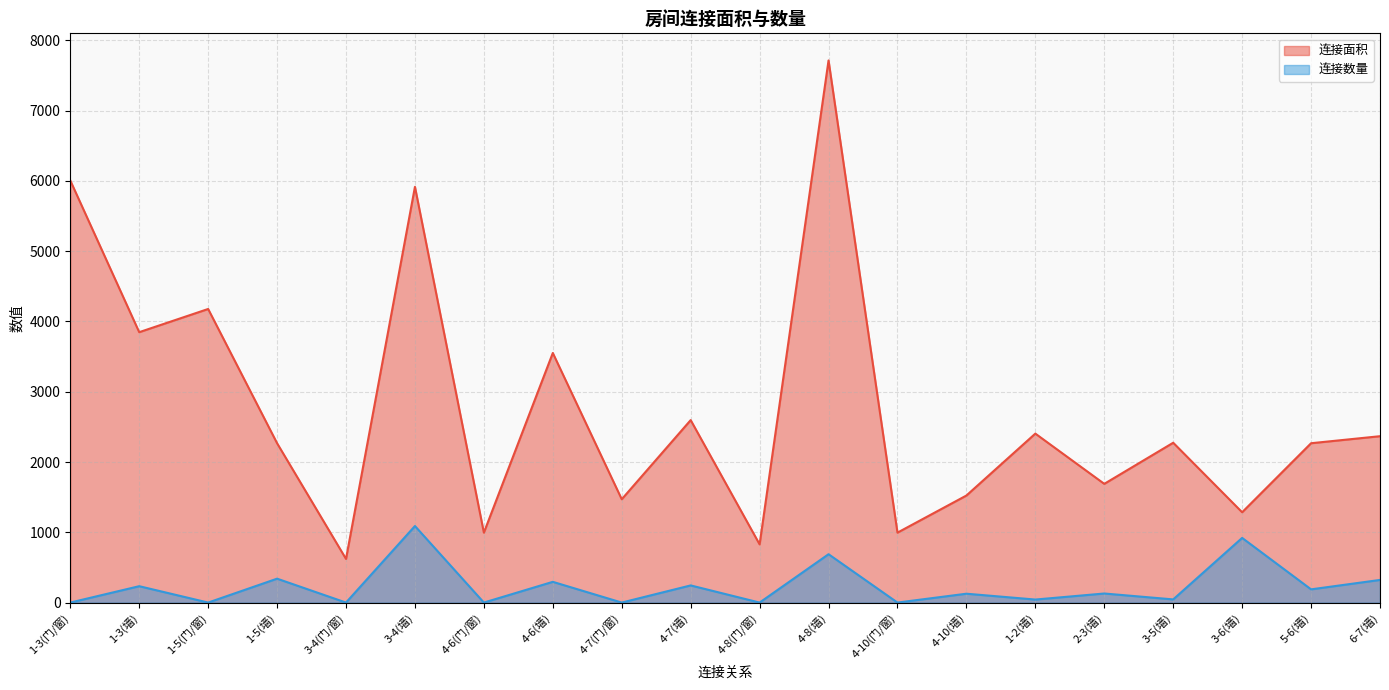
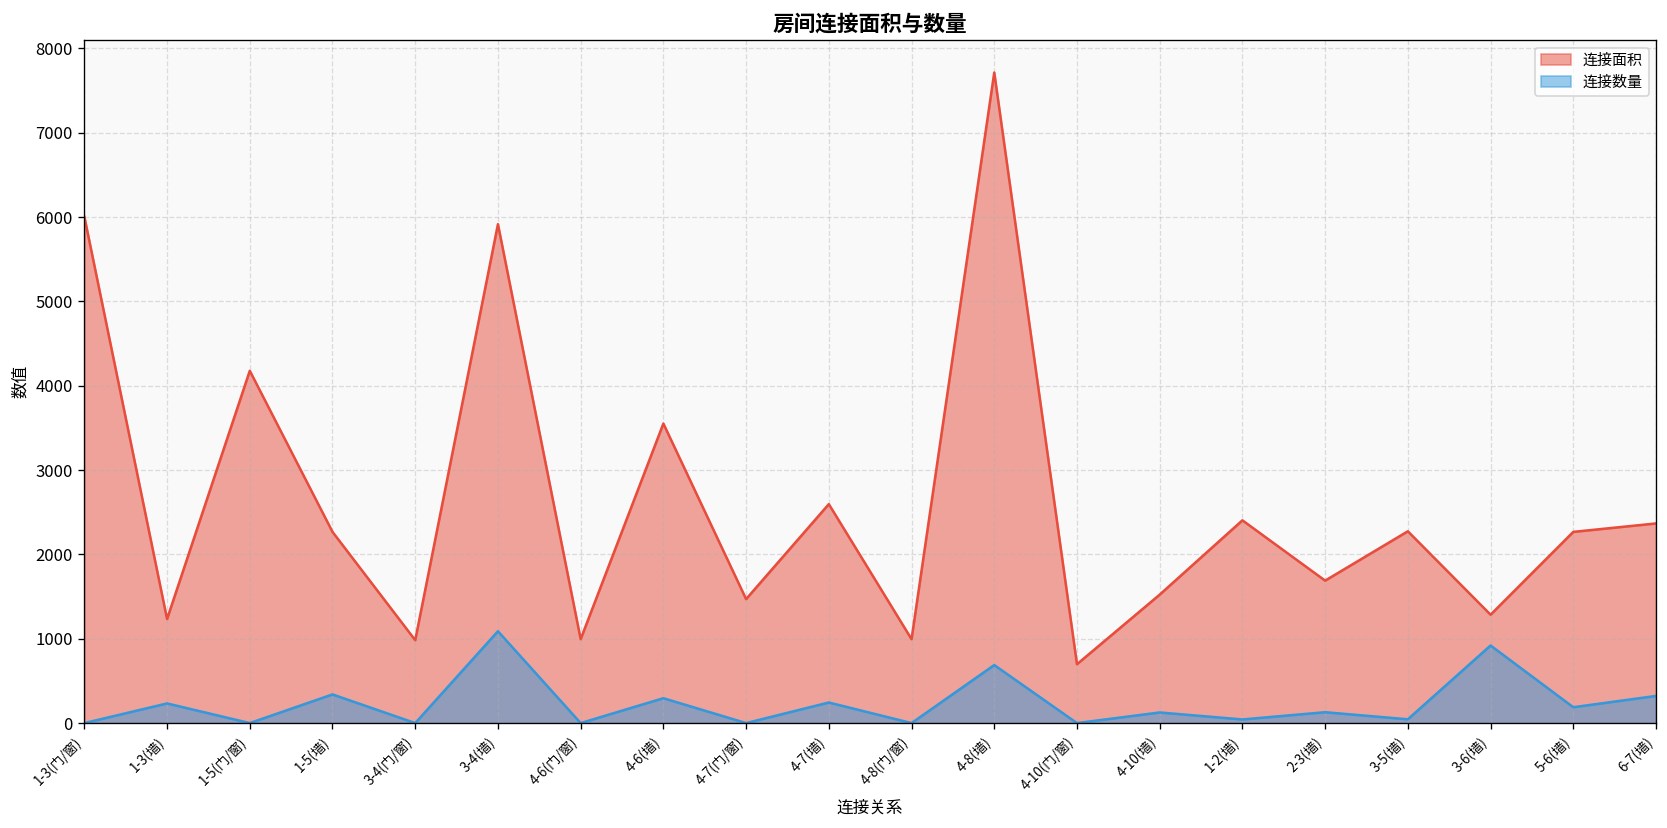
连接面积, 1-3(墙): 3800 -> 1200
连接面积, 3-4(门/窗): 600 -> 1000
连接面积, 4-8(门/窗): 800 -> 1000
连接面积, 4-10(门/窗): 1000 -> 700
